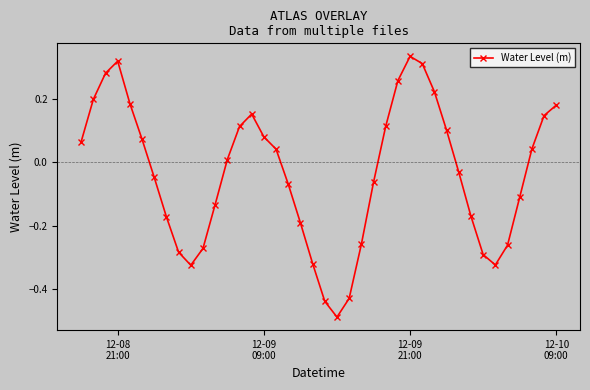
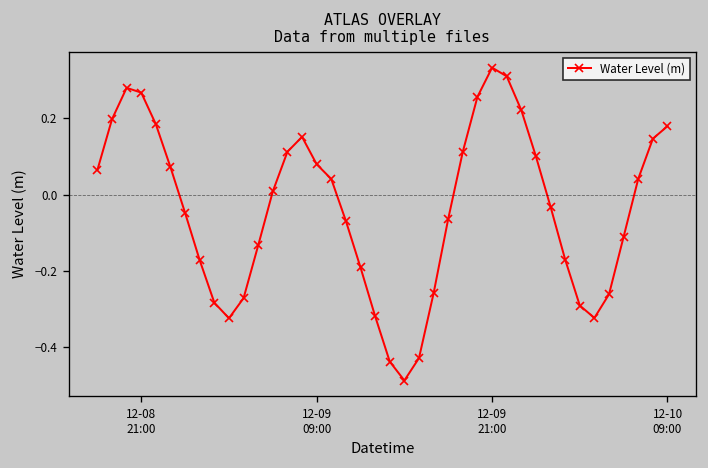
12-08 21:00: 0.32 -> 0.27
